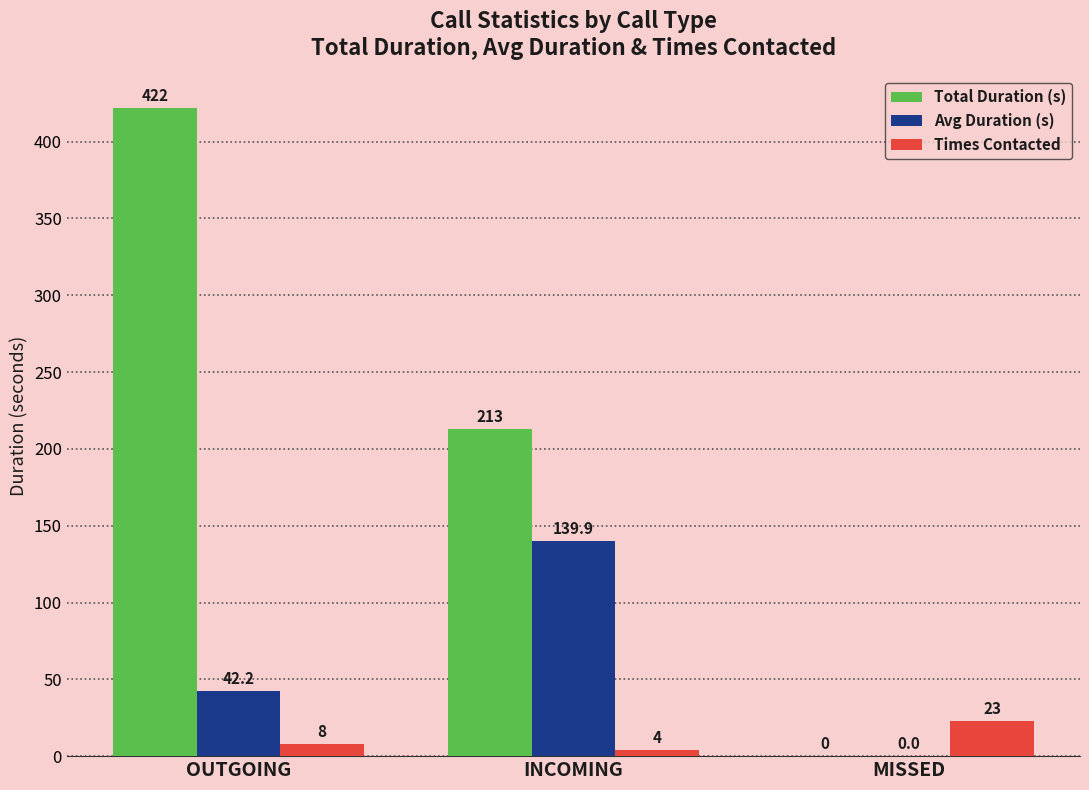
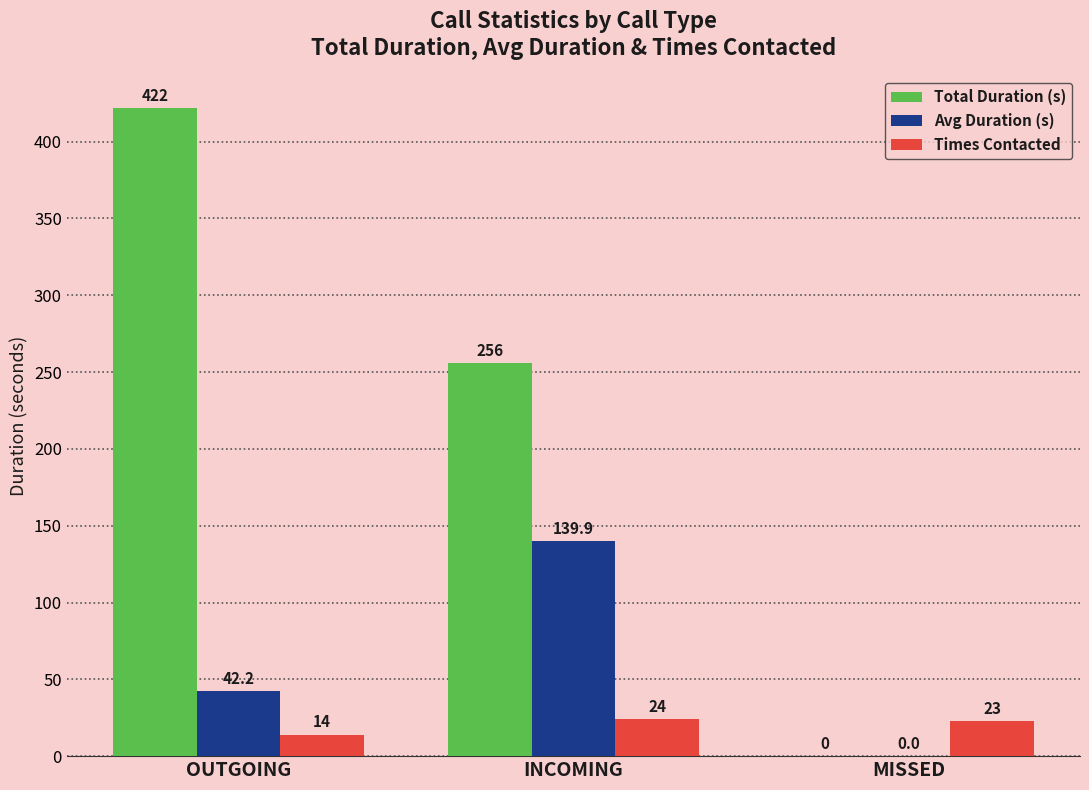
Times Contacted, OUTGOING: 8 -> 14
Total Duration (s), INCOMING: 213 -> 256
Times Contacted, INCOMING: 4 -> 24
